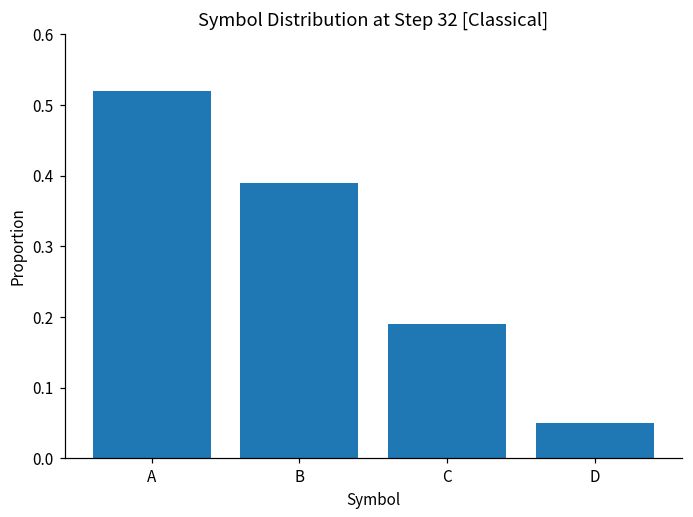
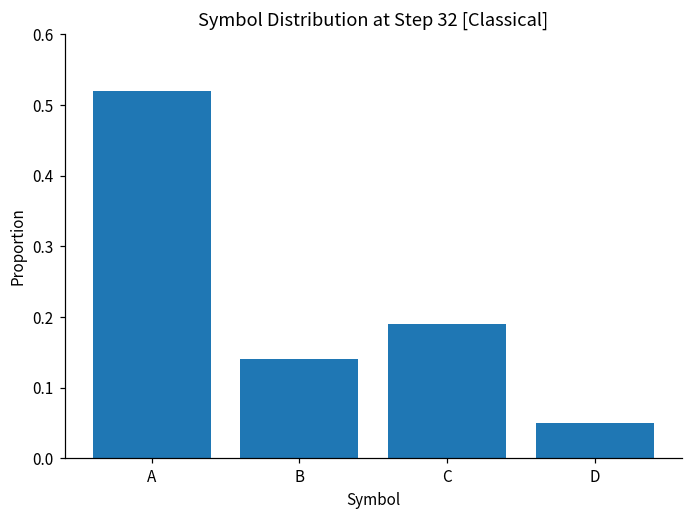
B: 0.39 -> 0.14
